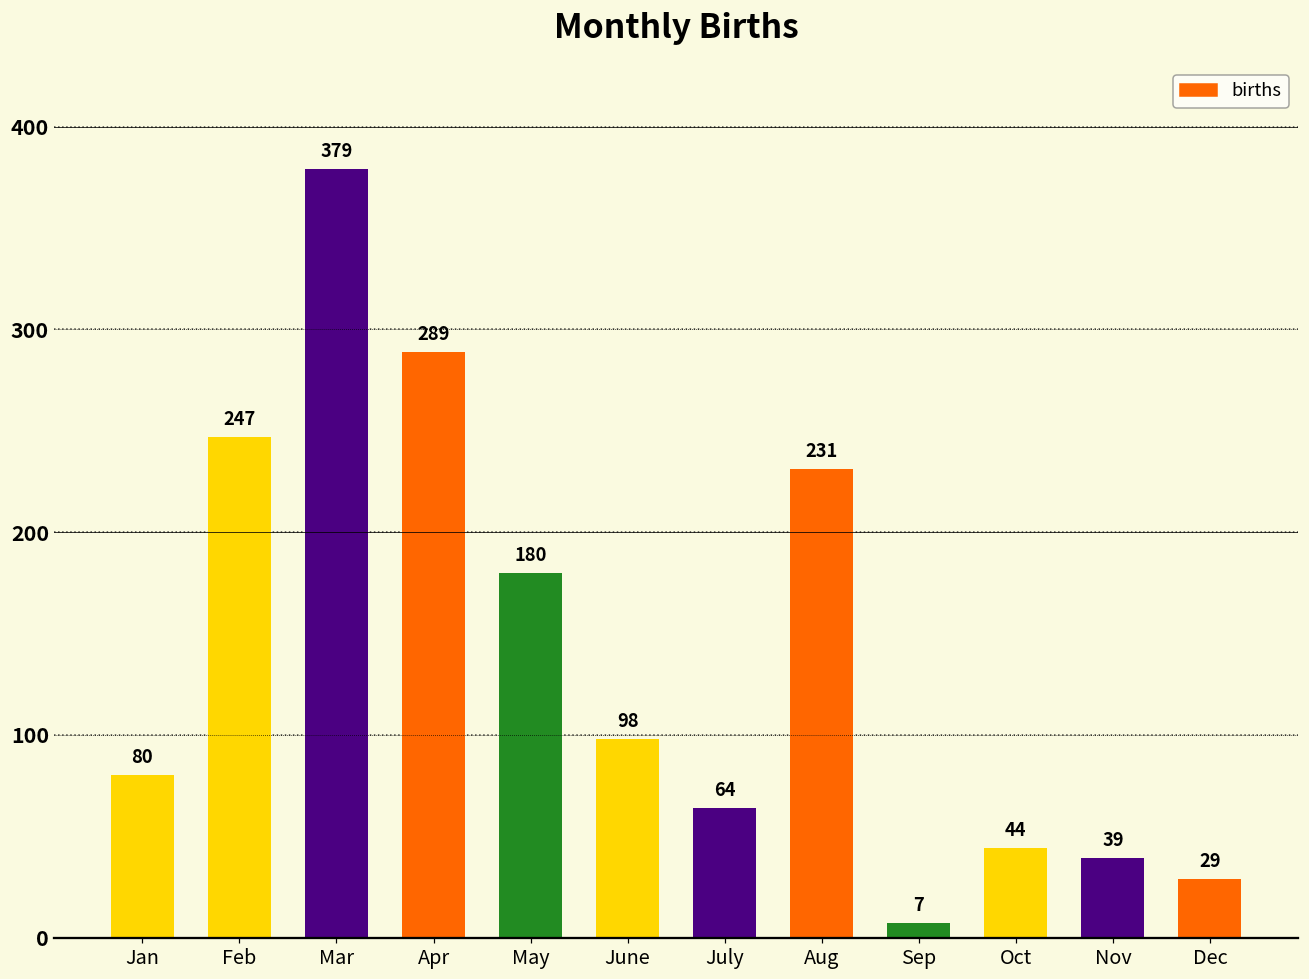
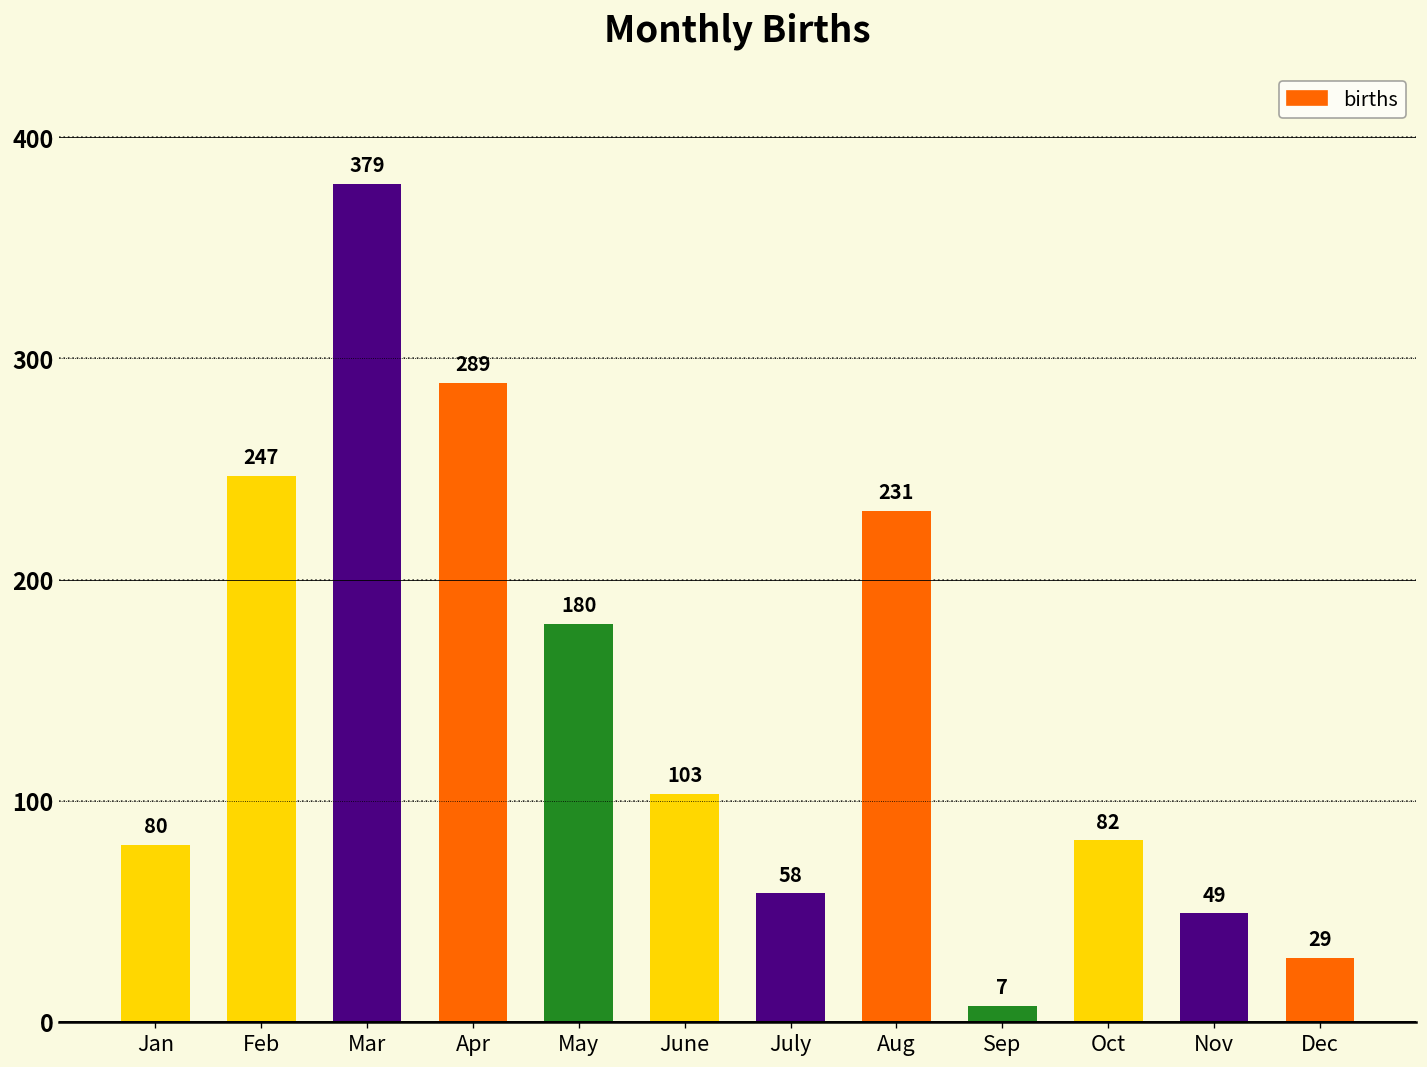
June: 98 -> 103
July: 64 -> 58
Oct: 44 -> 82
Nov: 39 -> 49
